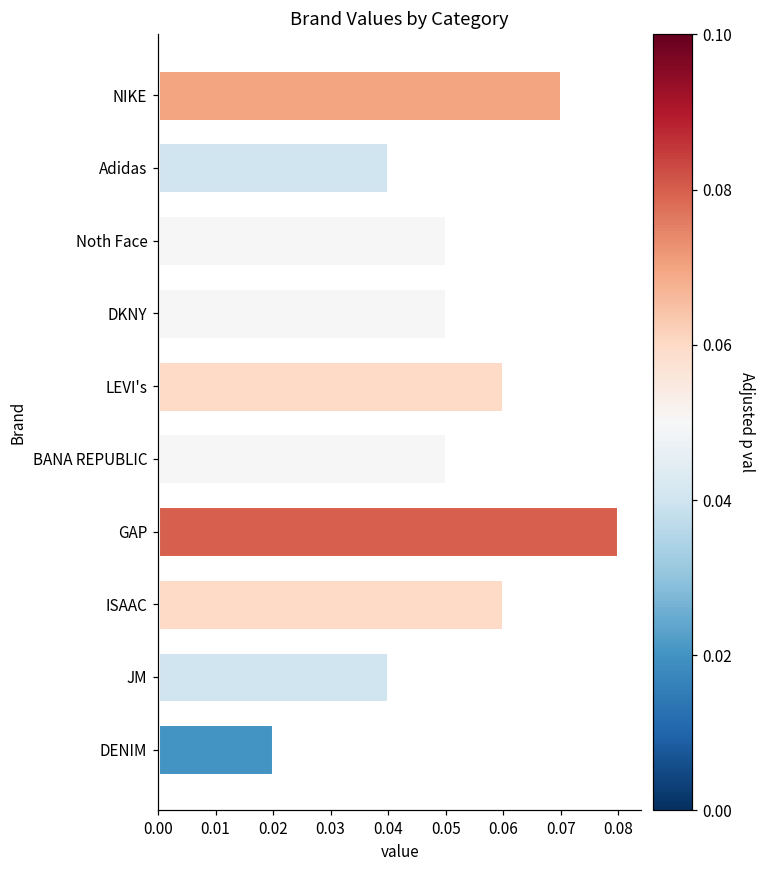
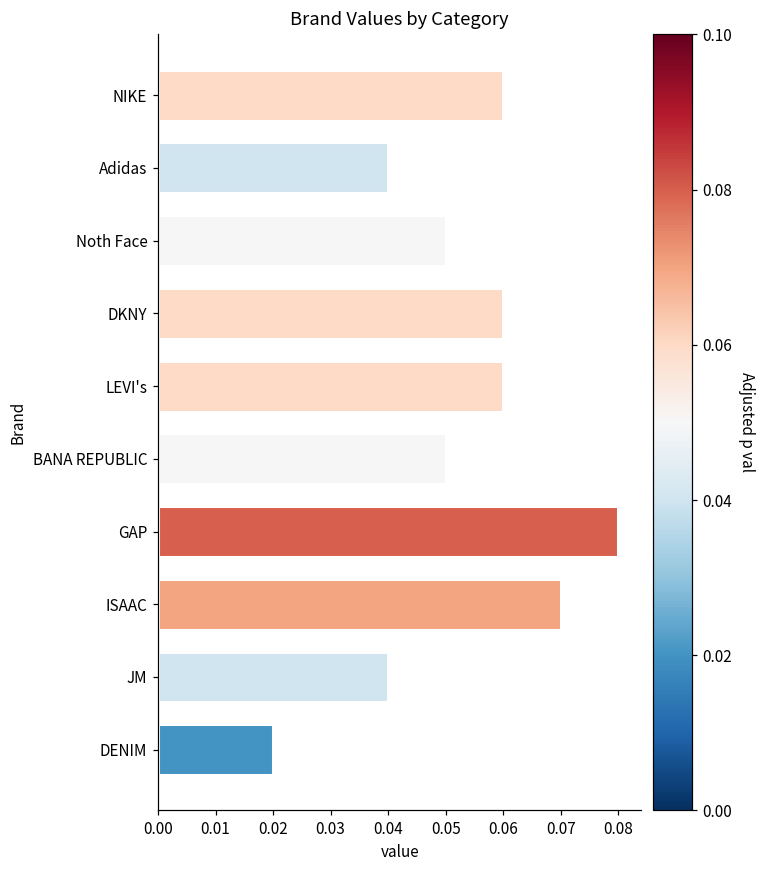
NIKE: 0.07 -> 0.06
DKNY: 0.05 -> 0.06
ISAAC: 0.06 -> 0.07
